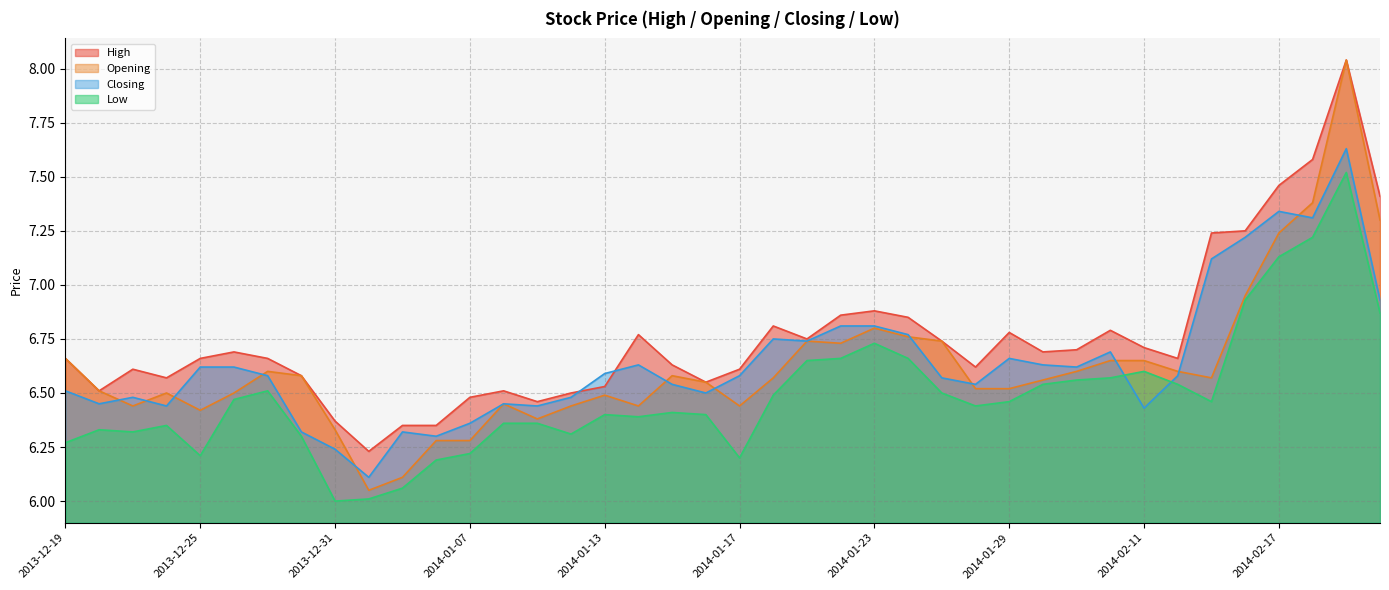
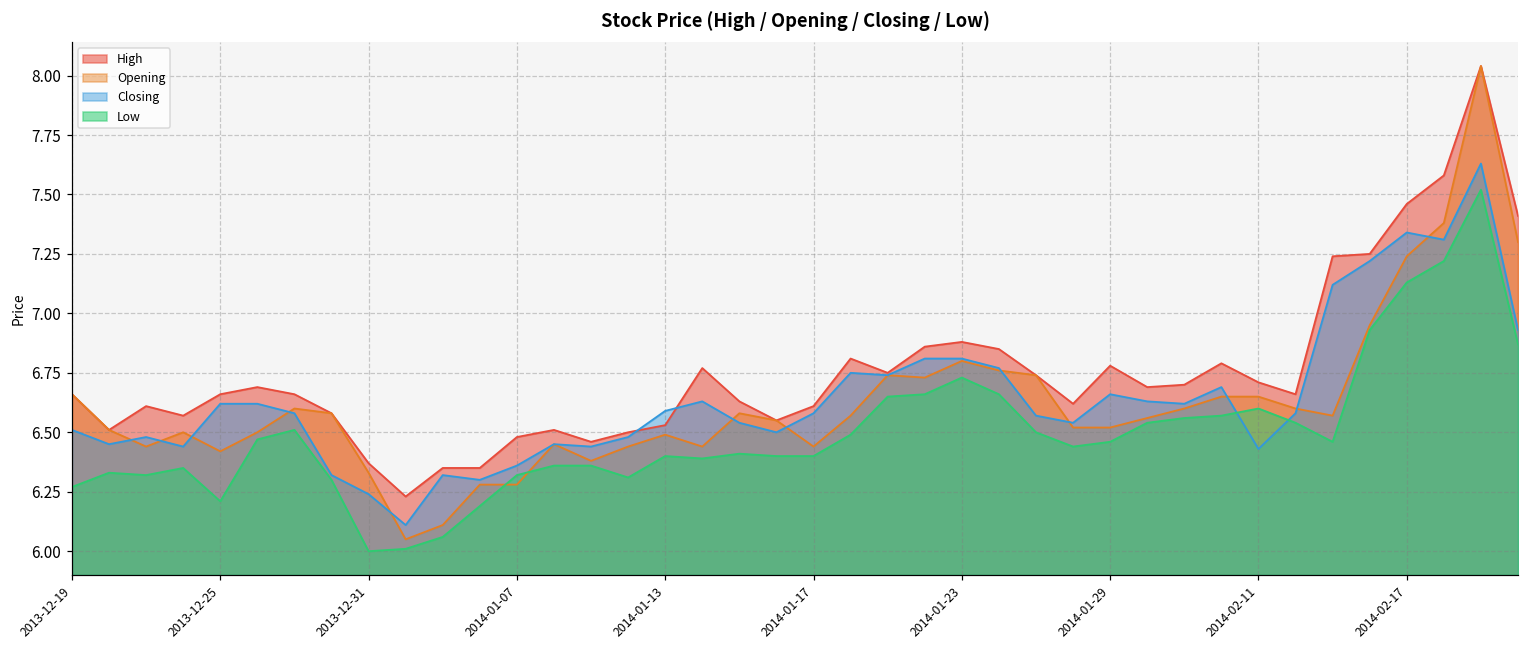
Low, 2014-01-07: 6.22 -> 6.32
Low, 2014-01-17: 6.2 -> 6.4
